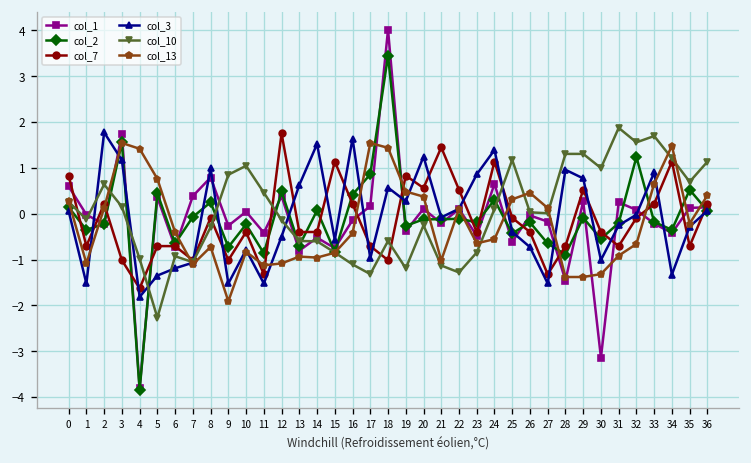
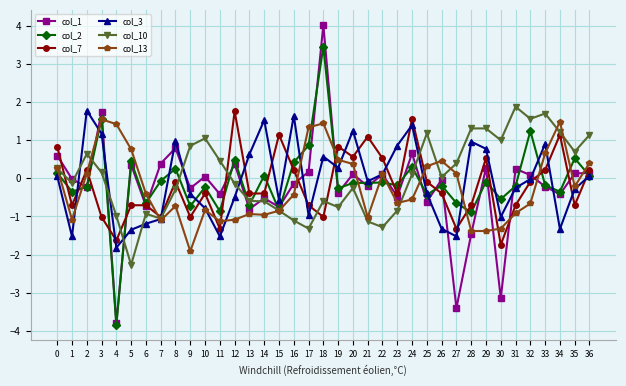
col_3, 9: -1.5 -> -0.4
col_13, 17: 1.5 -> 1.3
col_10, 19: -1.2 -> -0.8
col_7, 21: 1.4 -> 1.1
col_7, 24: 1.1 -> 1.6
col_3, 26: -0.7 -> -1.3
col_1, 27: -0.2 -> -3.4
col_10, 27: 0.0 -> 0.4
col_7, 30: -0.4 -> -1.7
